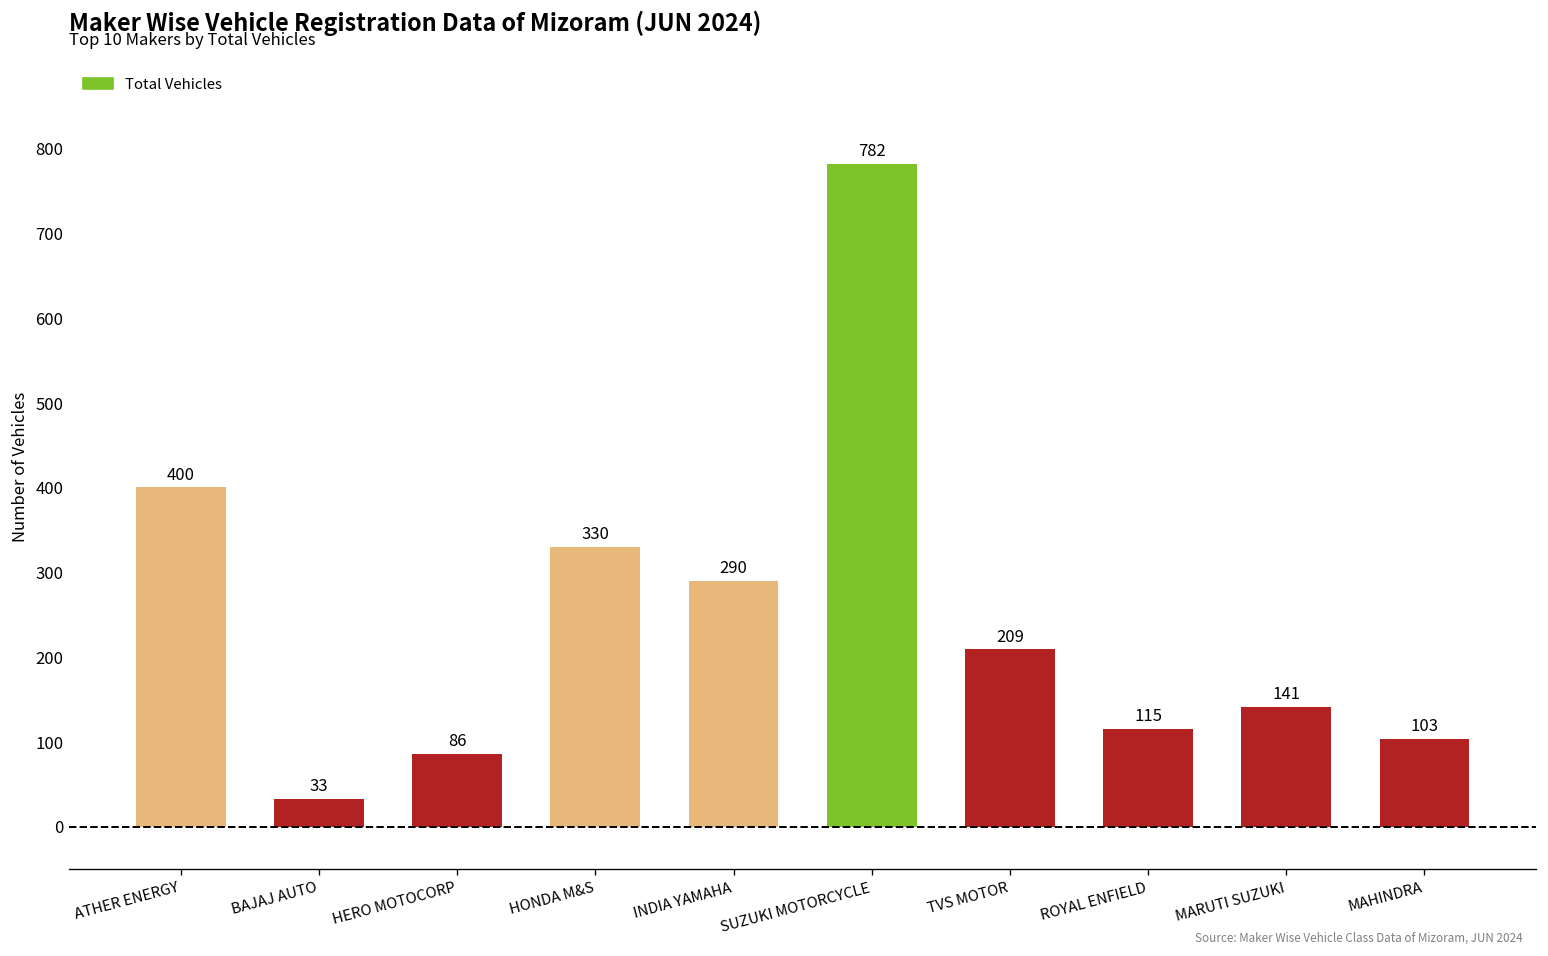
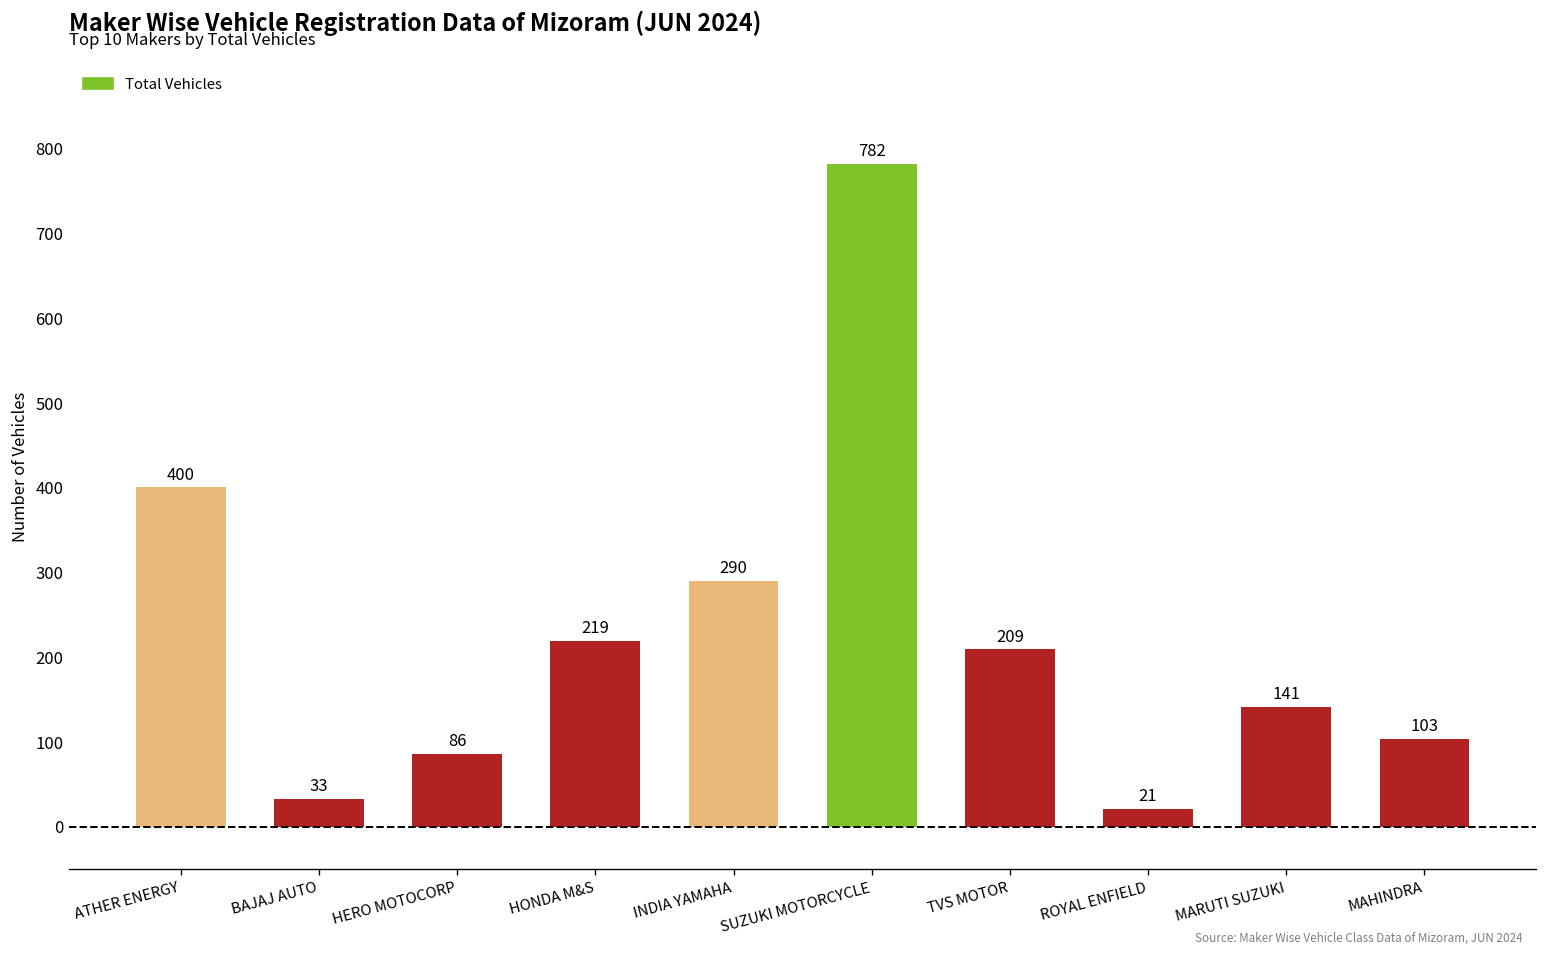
HONDA M&S: 330 -> 219
ROYAL ENFIELD: 115 -> 21
